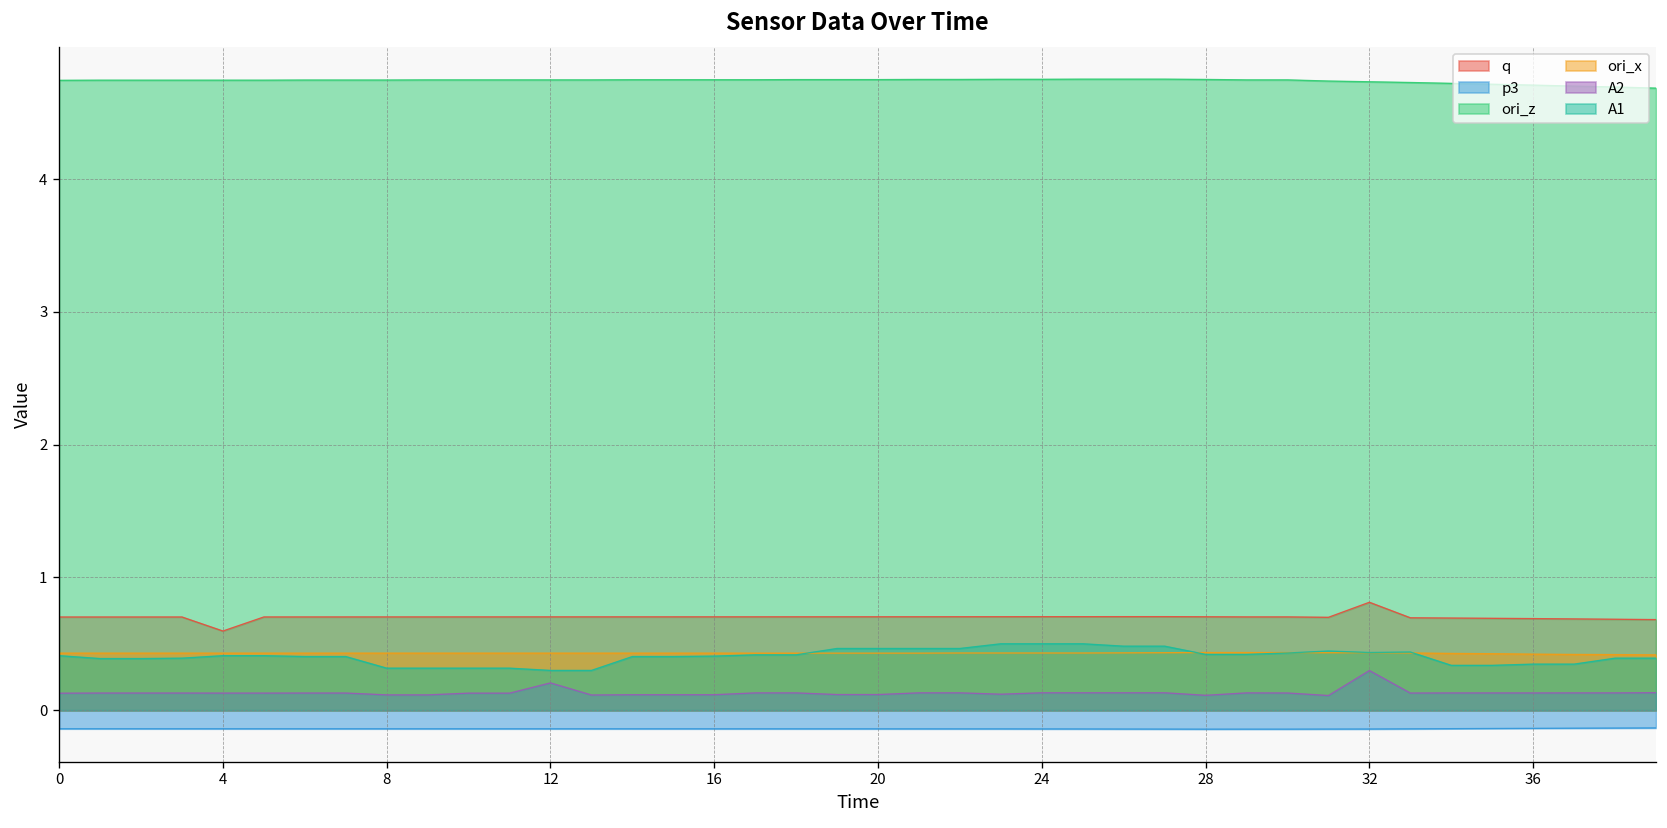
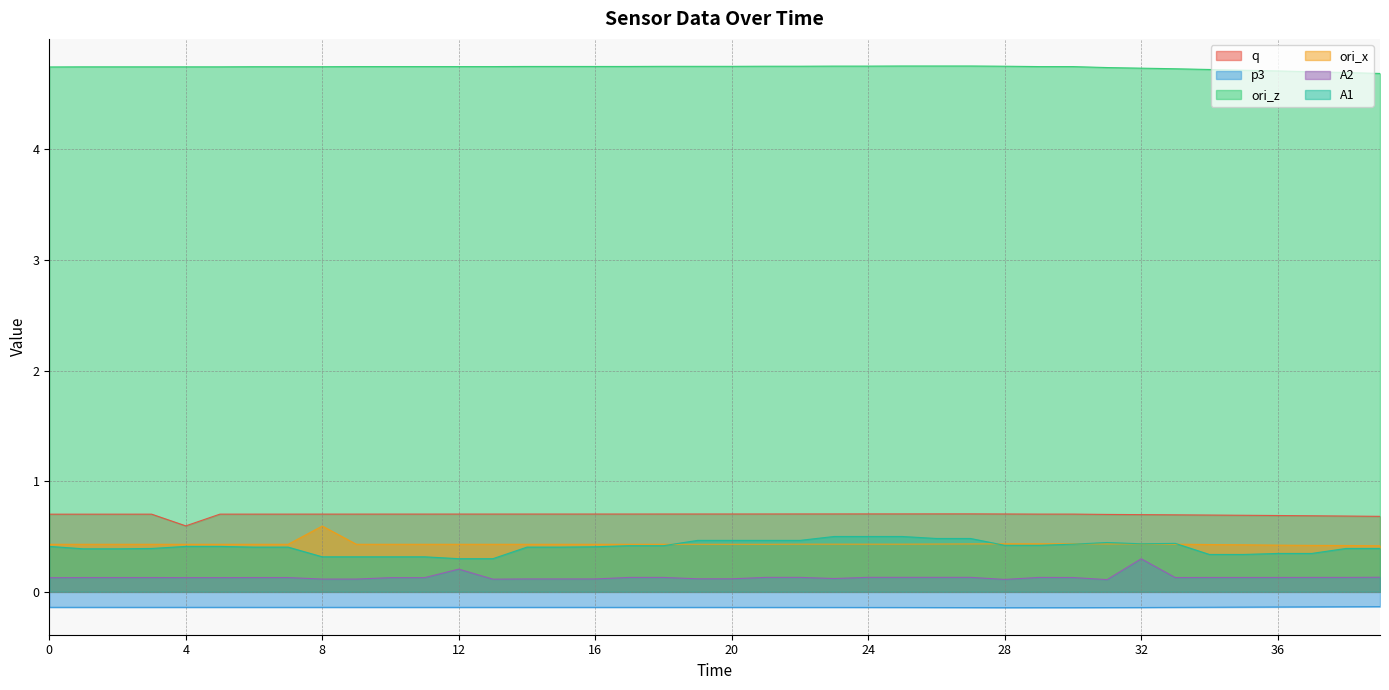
ori_x, 8: 0.43 -> 0.59
q, 32: 0.81 -> 0.70
